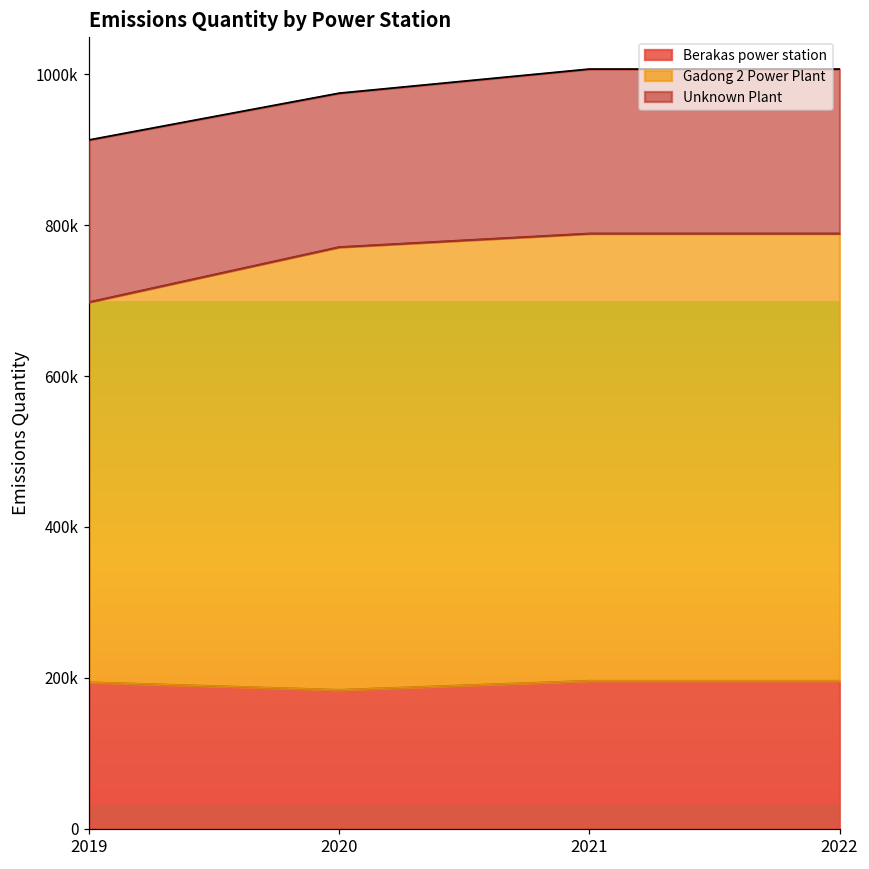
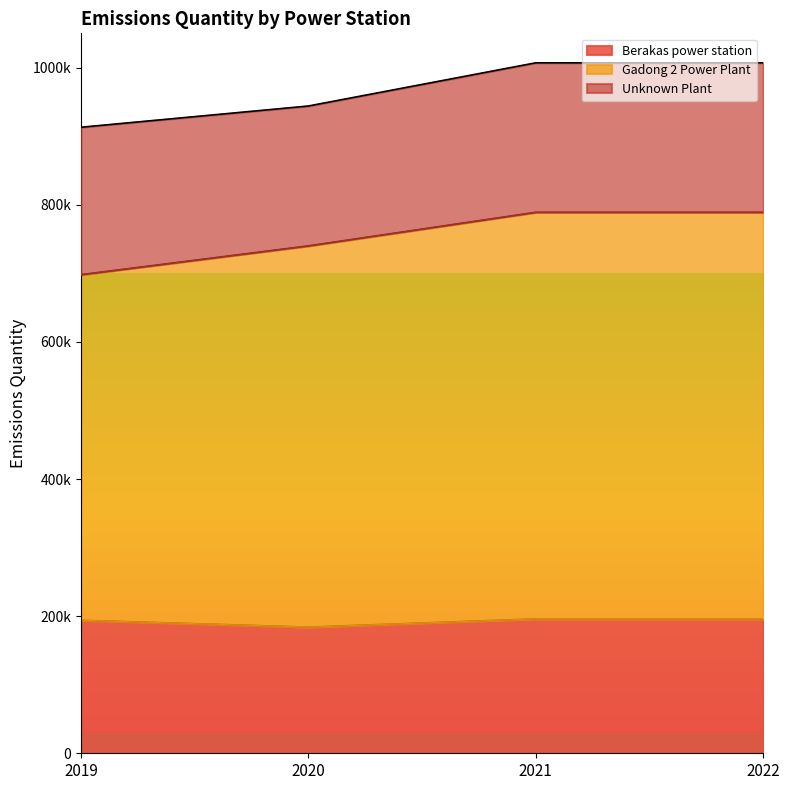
Gadong 2 Power Plant, 2020: 590000 -> 560000
